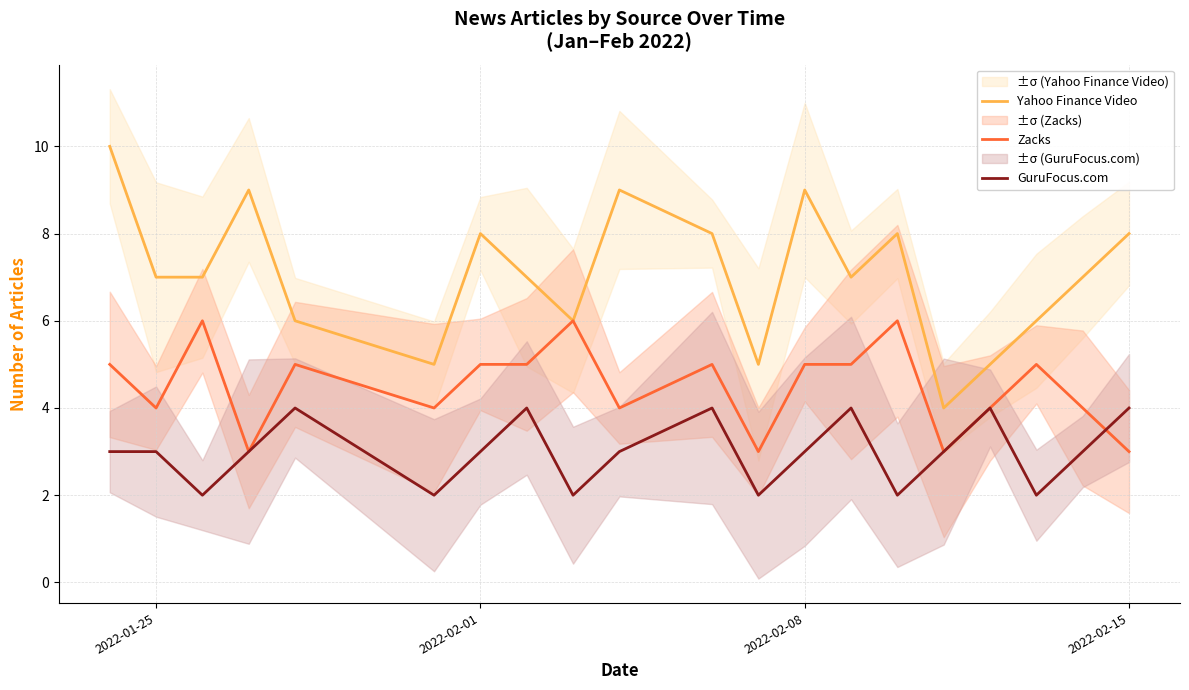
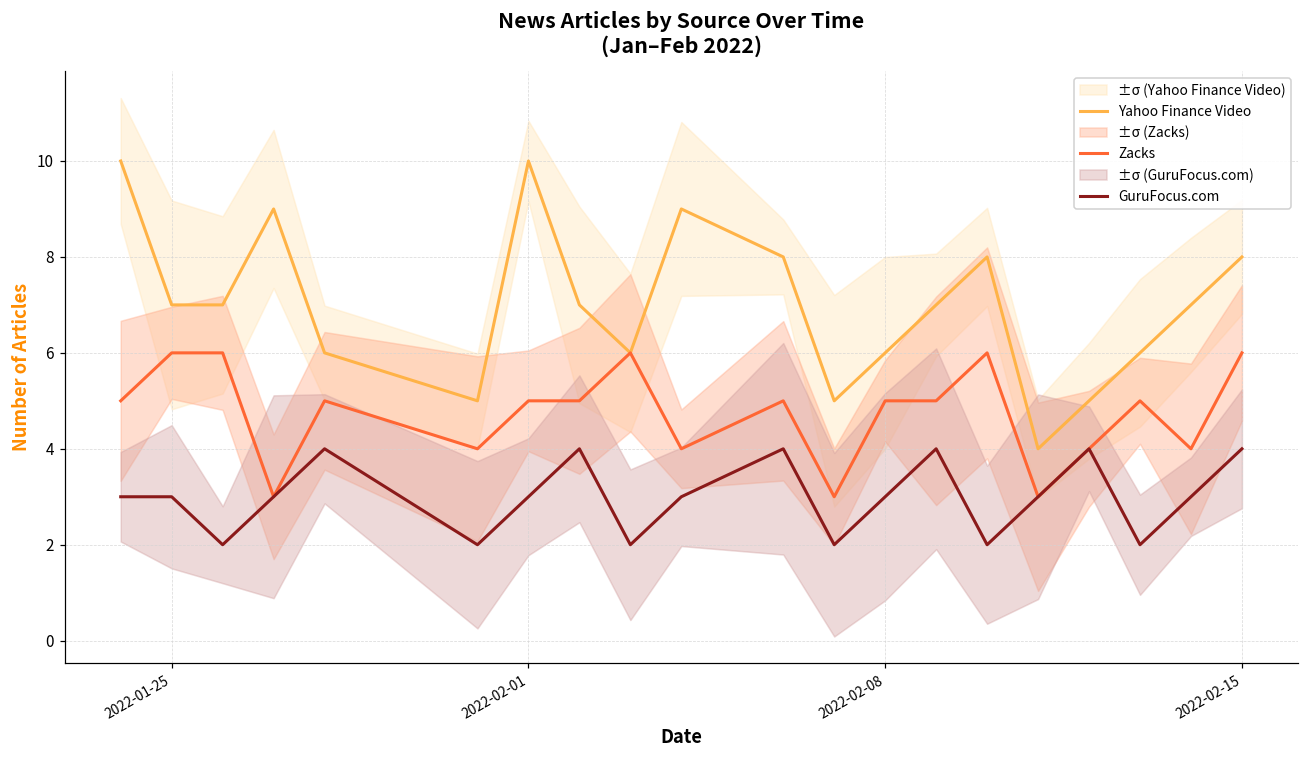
Zacks, 2022-01-25: 4 -> 6
Yahoo Finance Video, 2022-02-01: 8 -> 10
Yahoo Finance Video, 2022-02-08: 9 -> 6
Zacks, 2022-02-15: 3 -> 6
